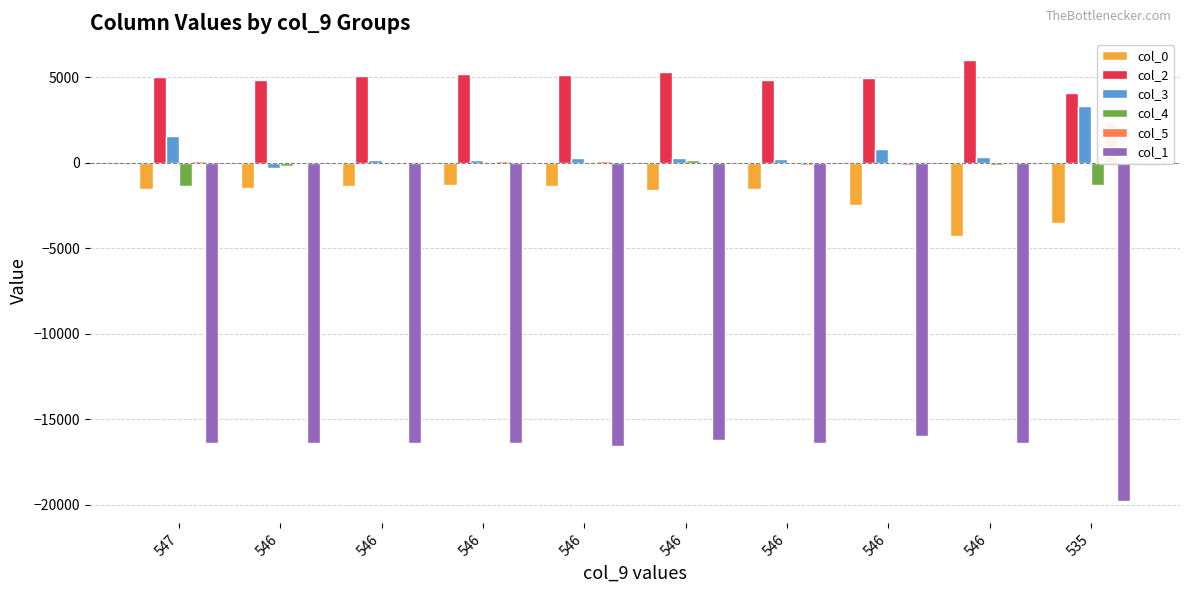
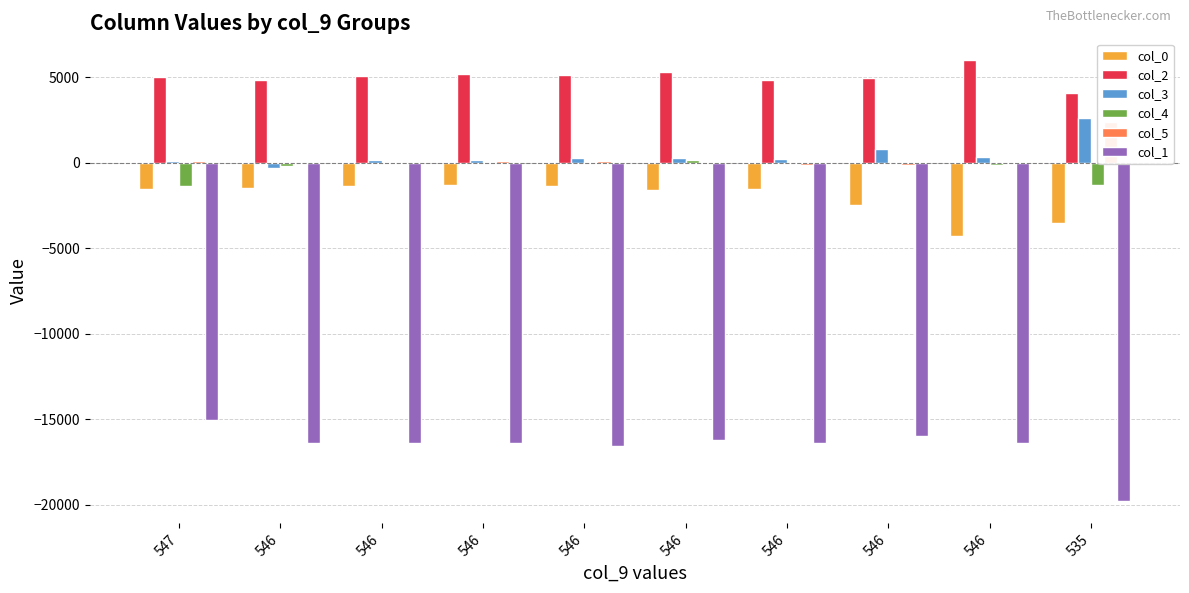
col_3, 547: 1600 -> 100
col_1, 547: -16400 -> -15000
col_3, 535: 3300 -> 2600
